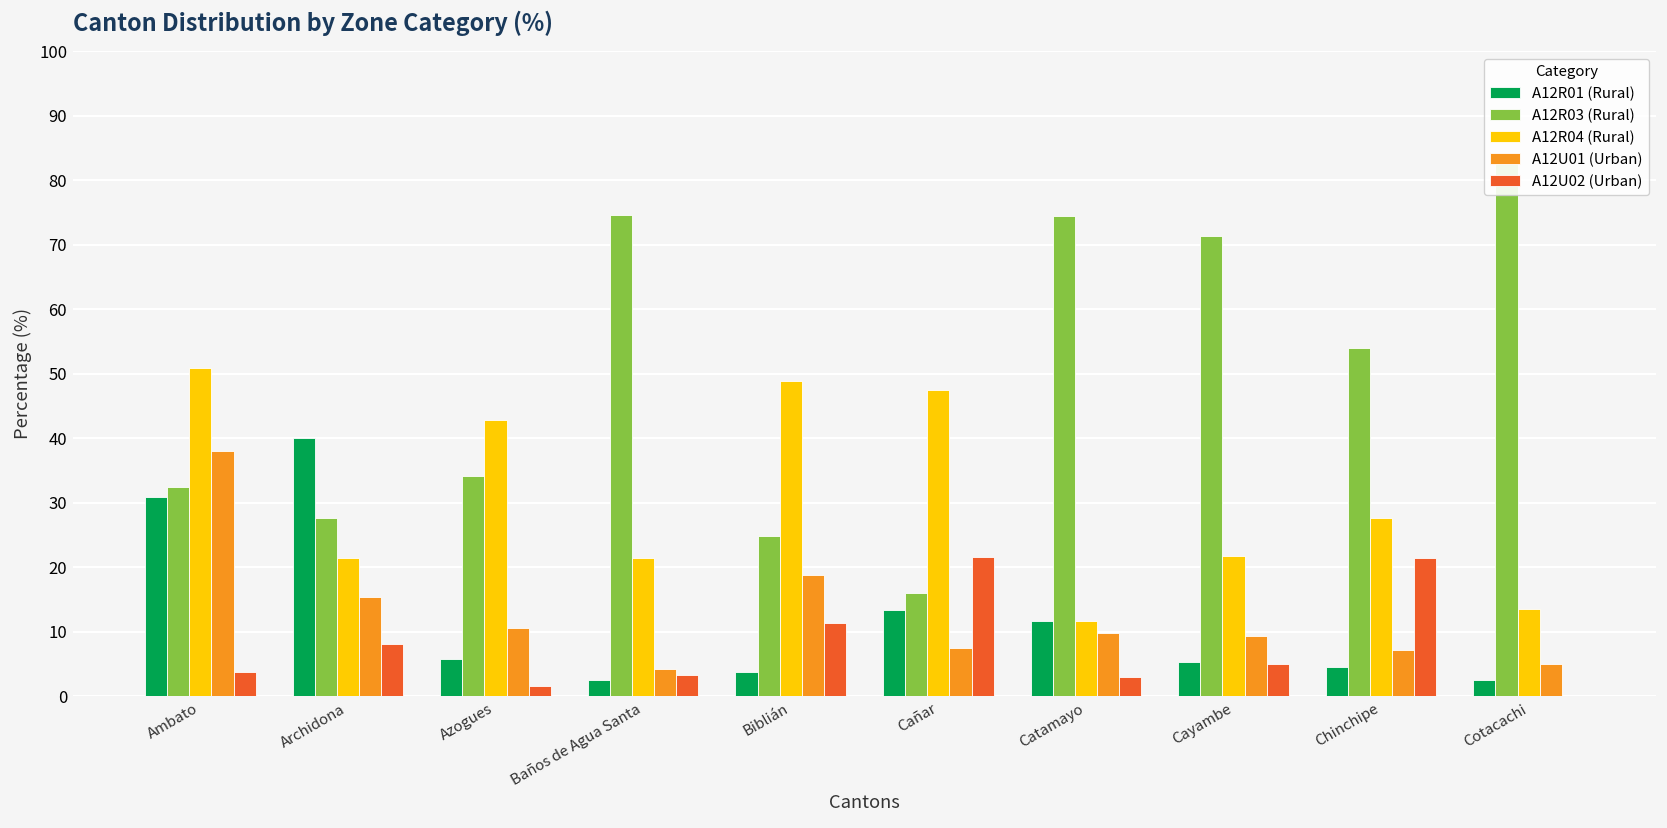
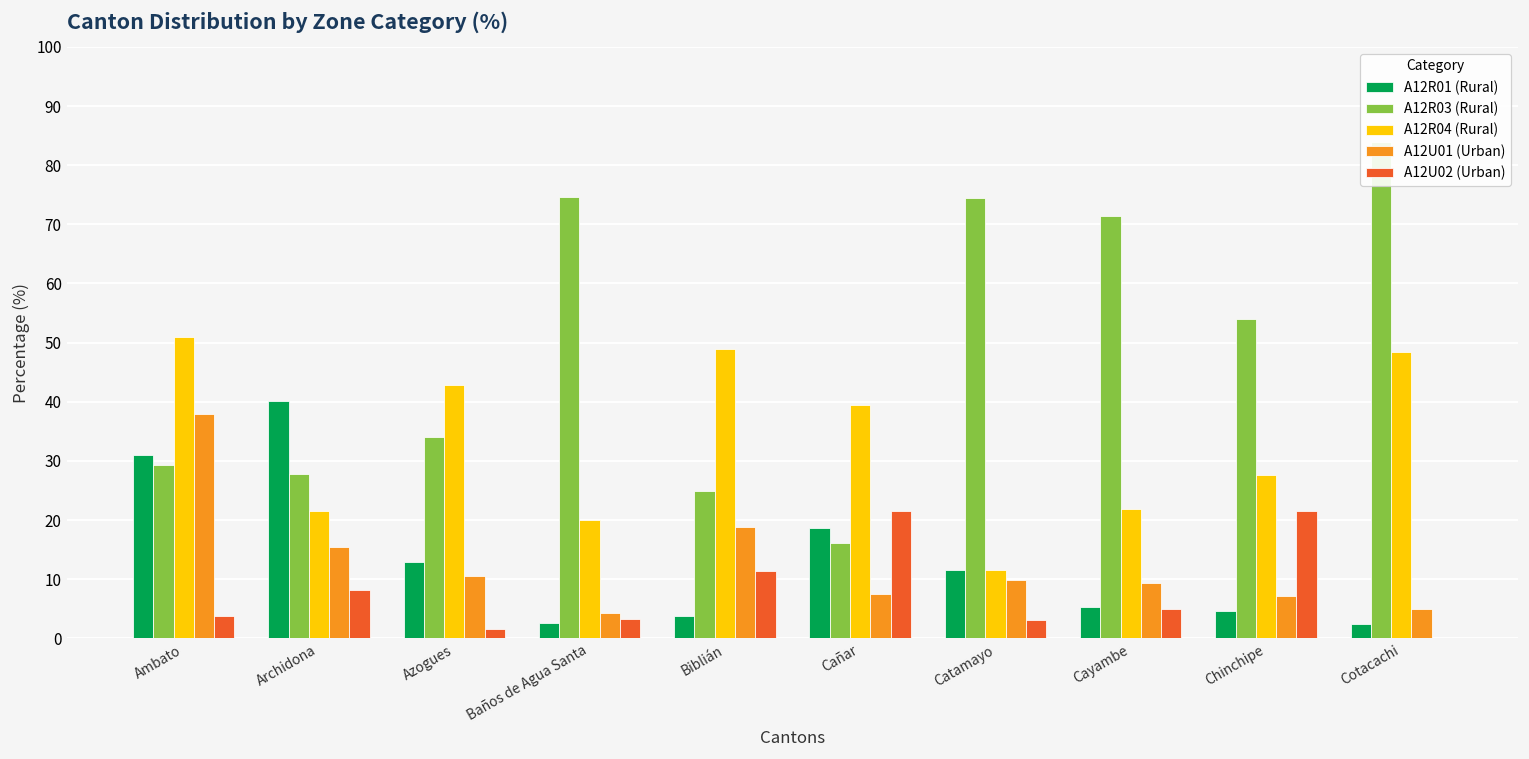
A12R03 (Rural), Ambato: 32 -> 29
A12R01 (Rural), Azogues: 6 -> 13
A12R04 (Rural), Baños de Agua Santa: 22 -> 20
A12R01 (Rural), Cañar: 13 -> 19
A12R04 (Rural), Cañar: 48 -> 39
A12R04 (Rural), Cotacachi: 14 -> 48
